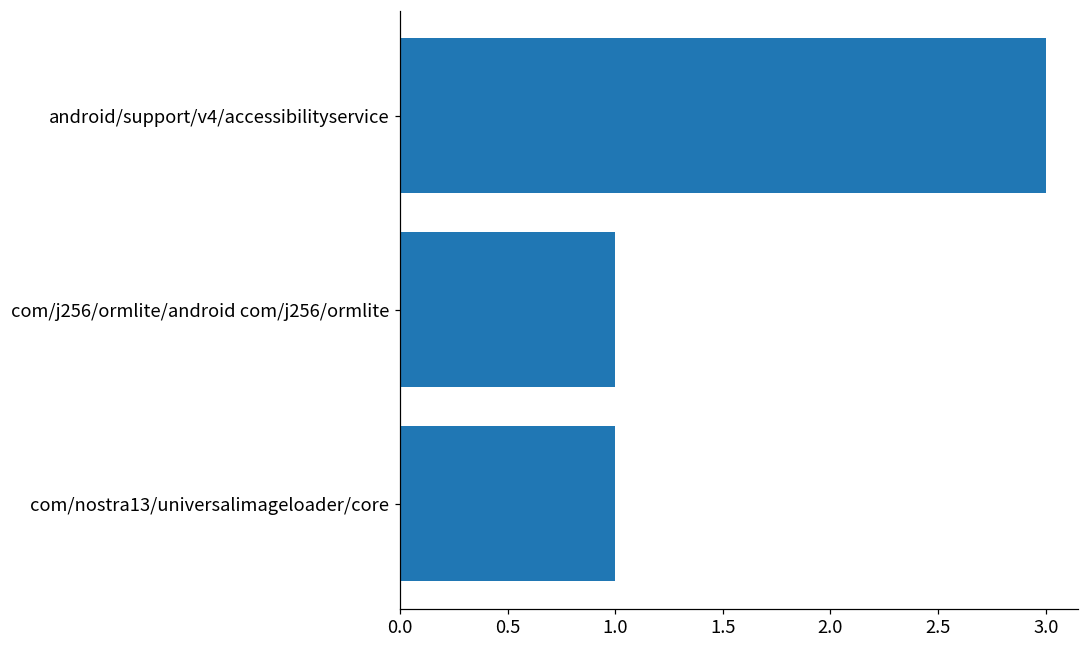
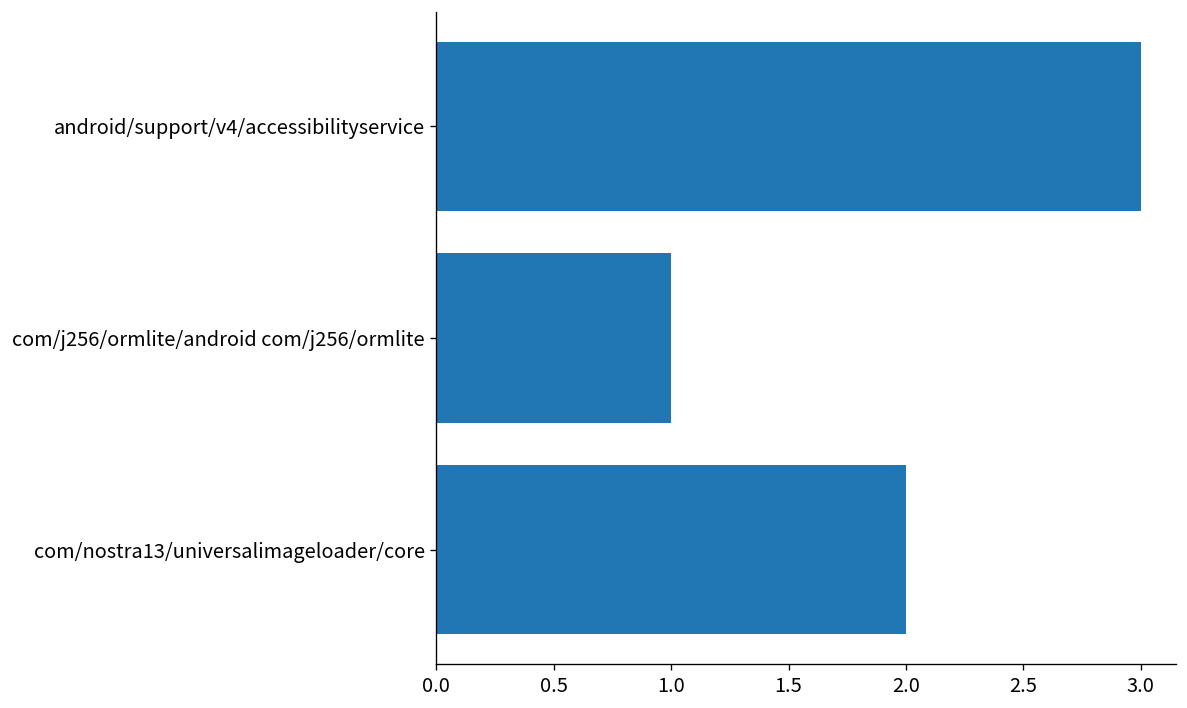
com/nostra13/universalimageloader/core: 1 -> 2
